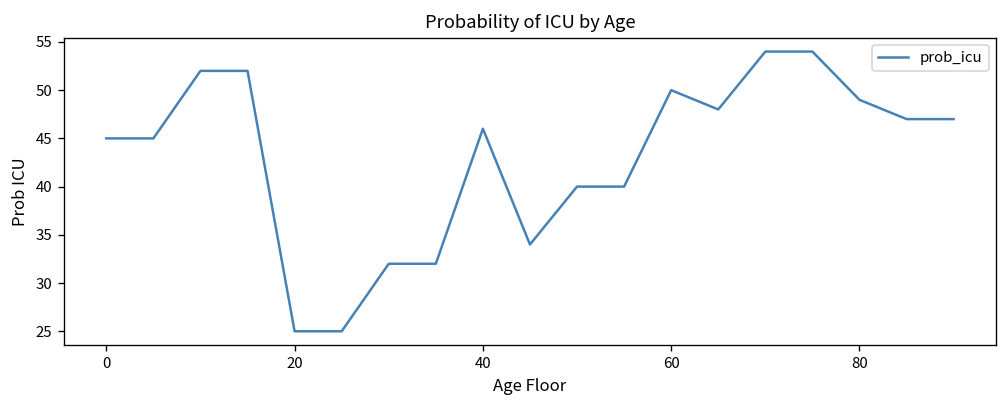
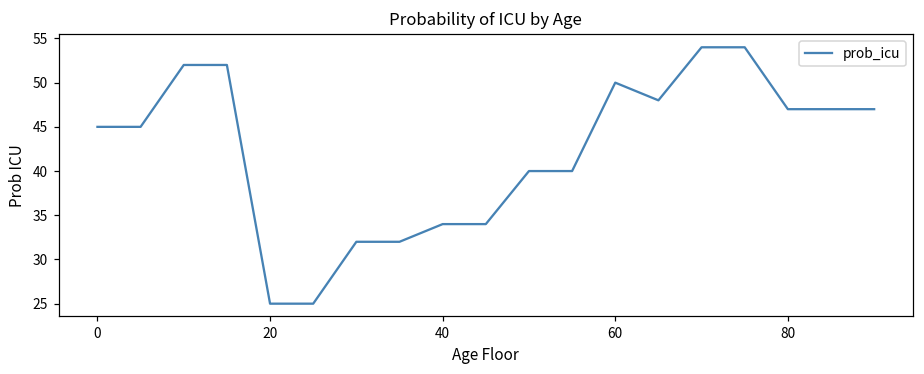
40: 46 -> 34
80: 49 -> 47
